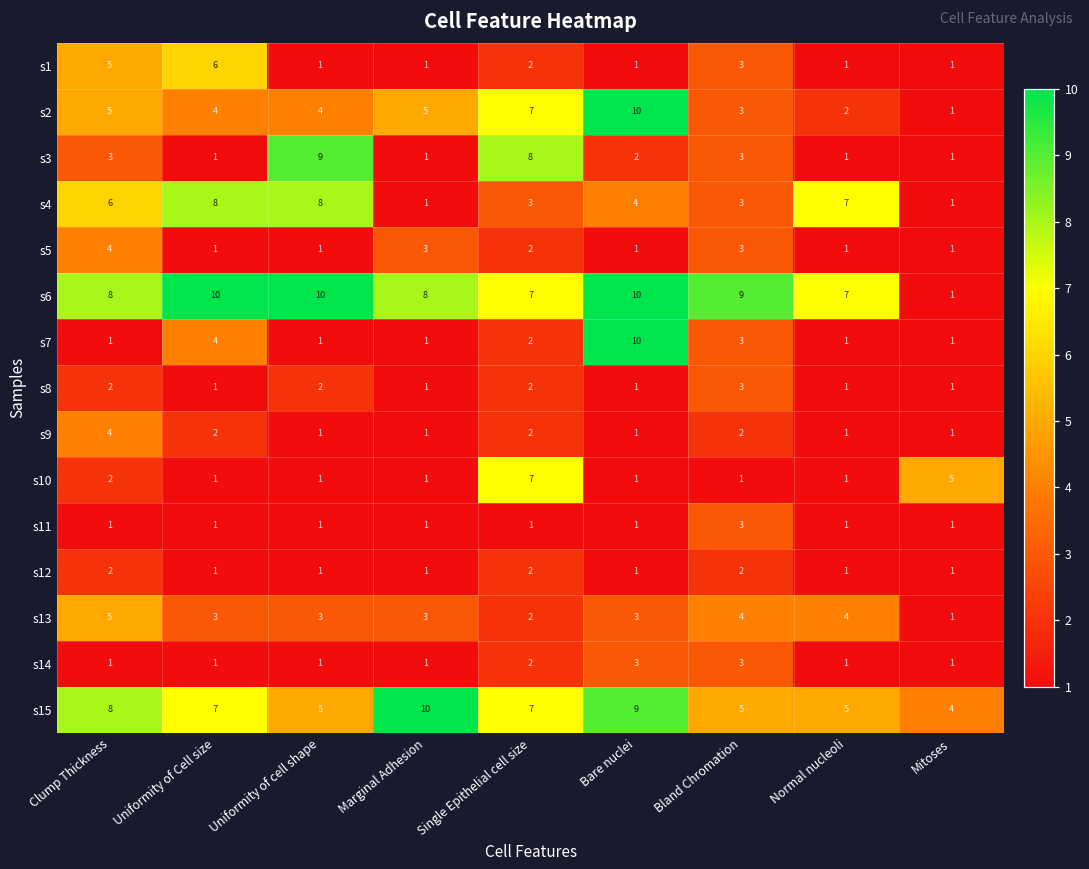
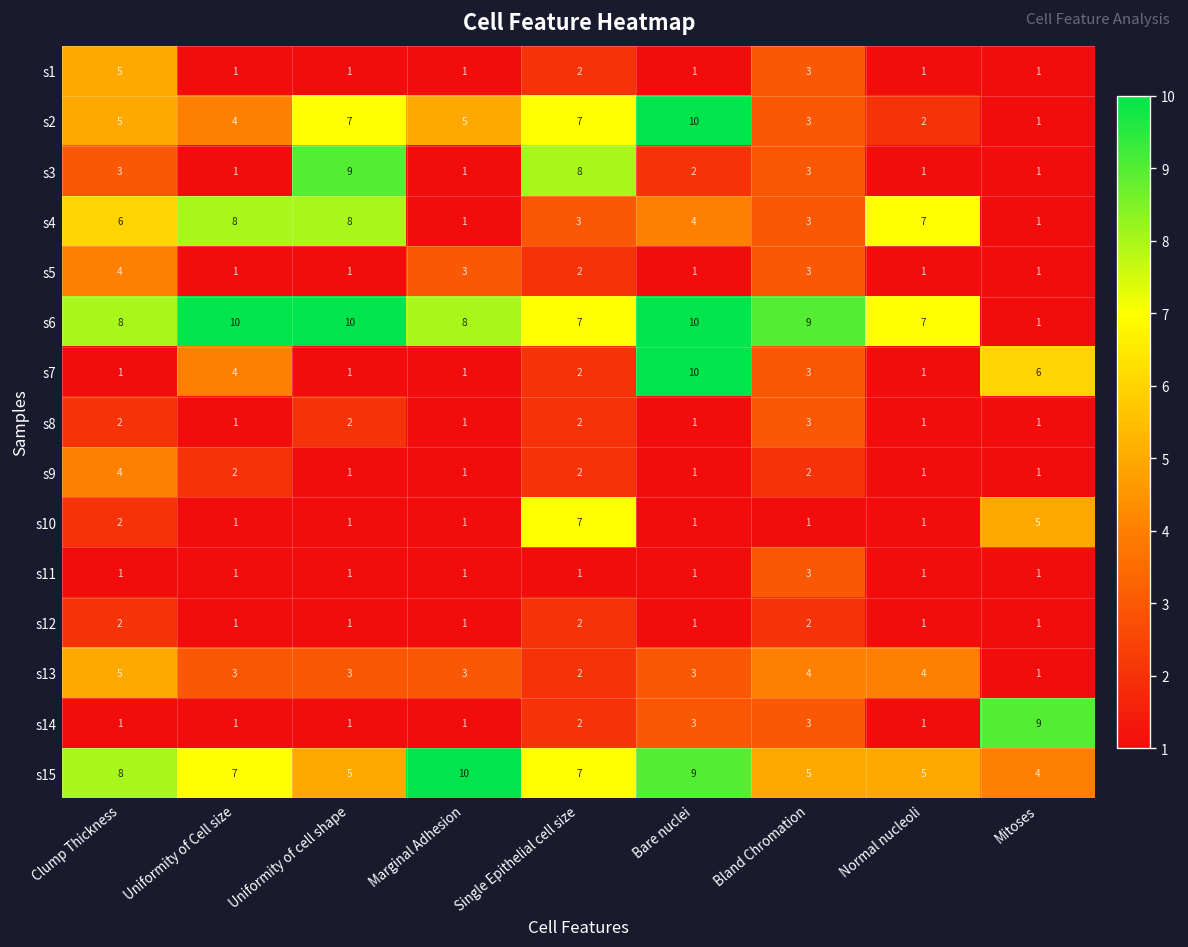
s1, Uniformity of Cell size: 6 -> 1
s2, Uniformity of cell shape: 4 -> 7
s7, Mitoses: 1 -> 6
s14, Mitoses: 1 -> 9
